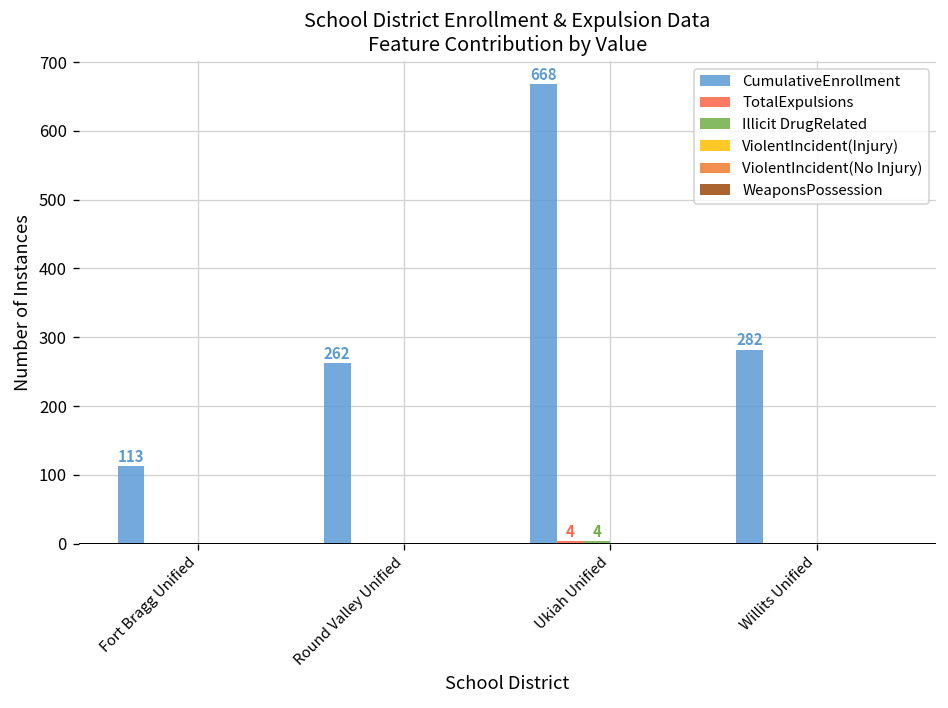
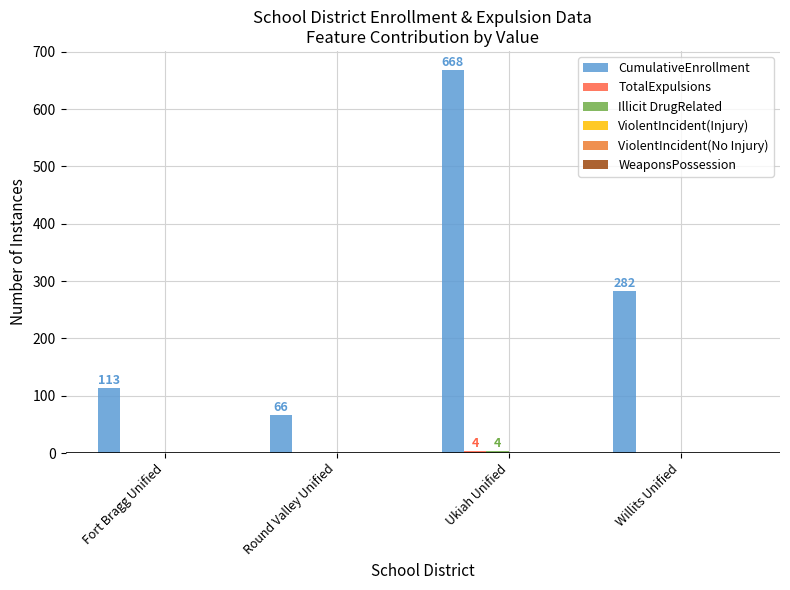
CumulativeEnrollment, Round Valley Unified: 262 -> 66
